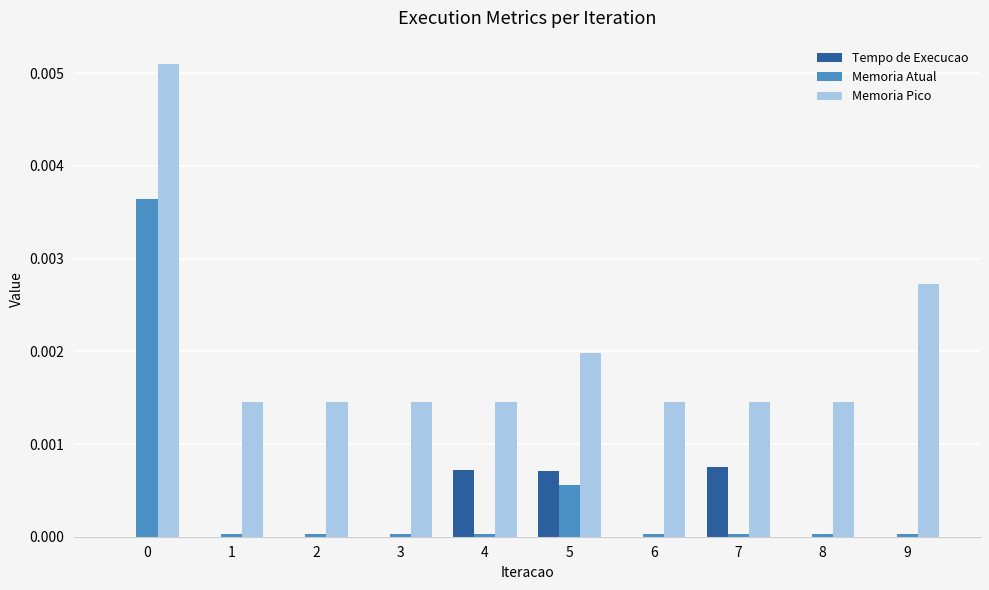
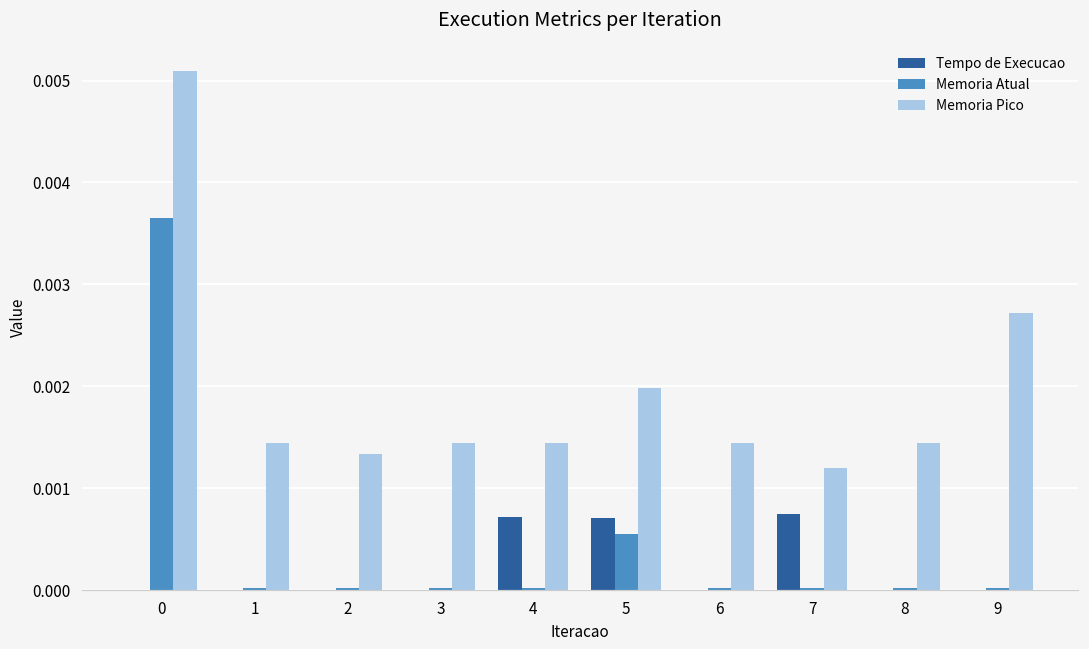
Memoria Pico, 2: 0.0014 -> 0.0013
Memoria Pico, 7: 0.0014 -> 0.0012
